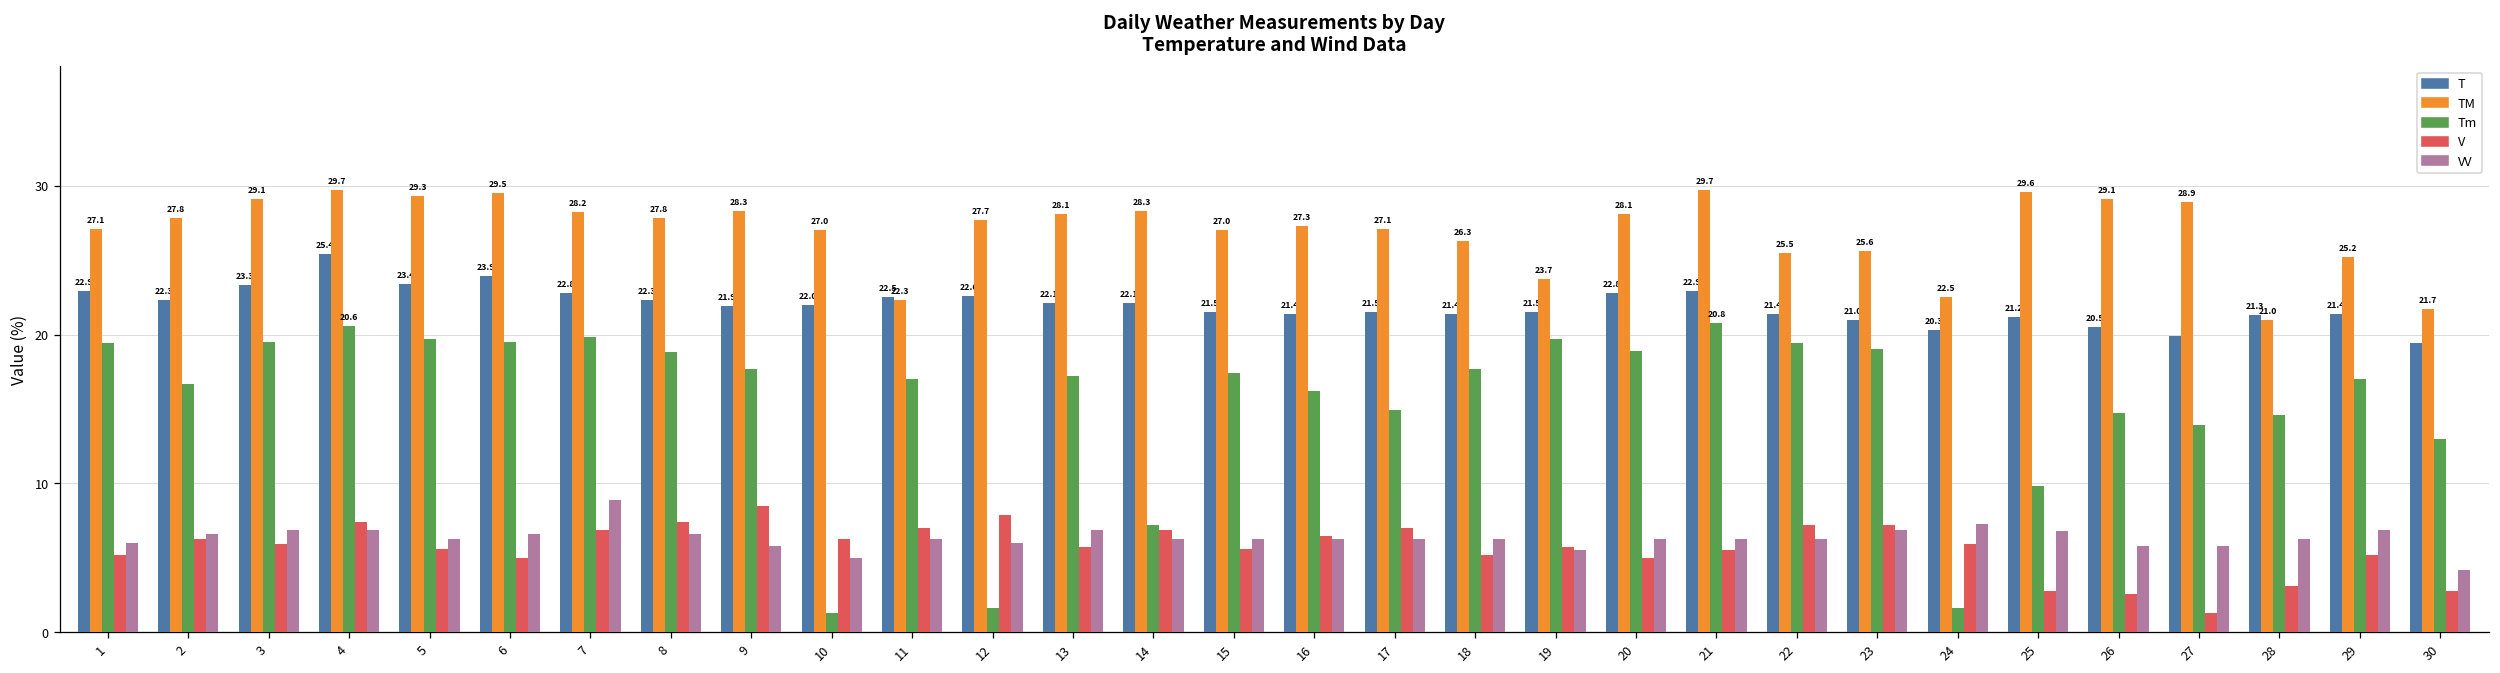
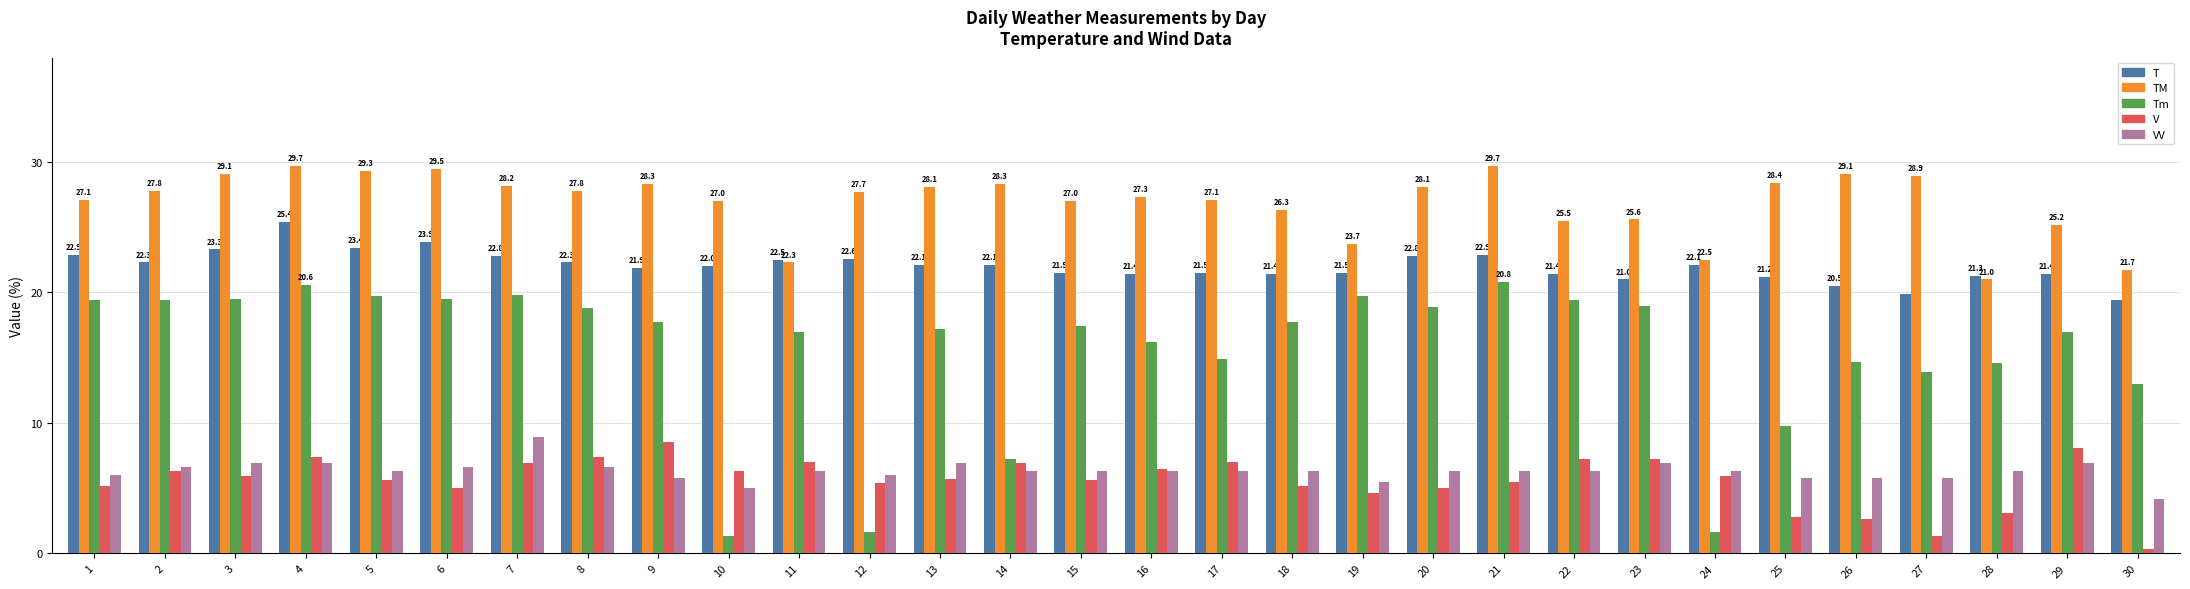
Tm, 2: 16.7 -> 19.4
V, 12: 7.9 -> 5.4
V, 19: 5.7 -> 4.6
T, 24: 20.3 -> 22.1
VV, 24: 7.3 -> 6.3
TM, 25: 29.6 -> 28.4
VV, 25: 6.8 -> 5.8
V, 29: 5.2 -> 8.1
V, 30: 2.8 -> 0.3
